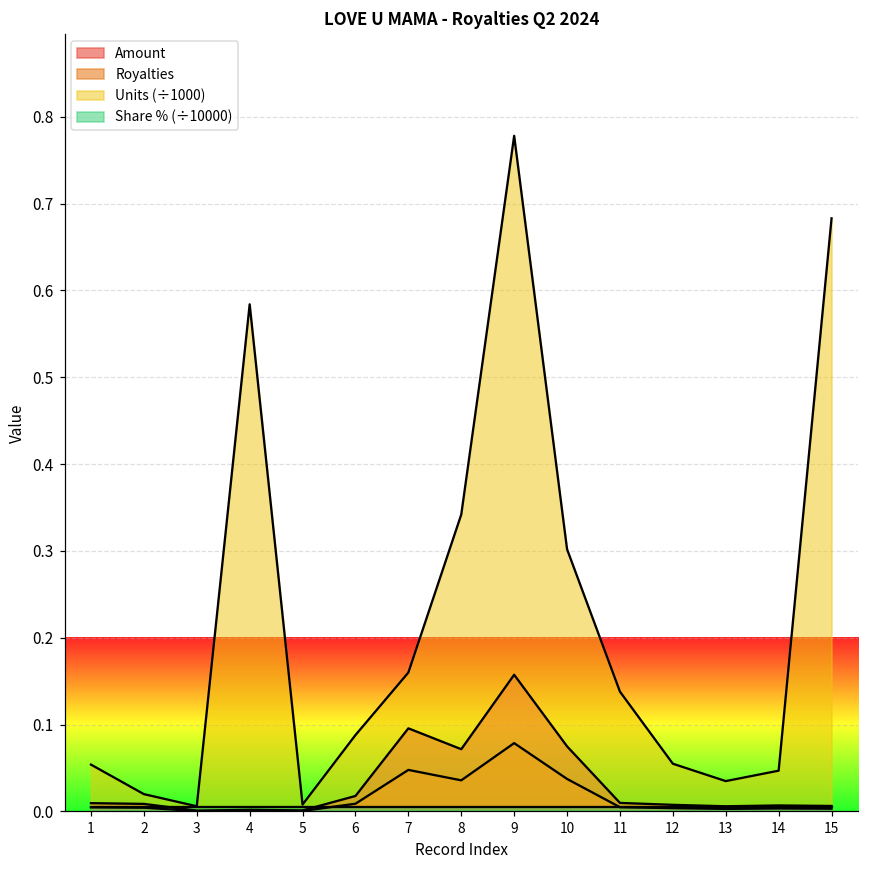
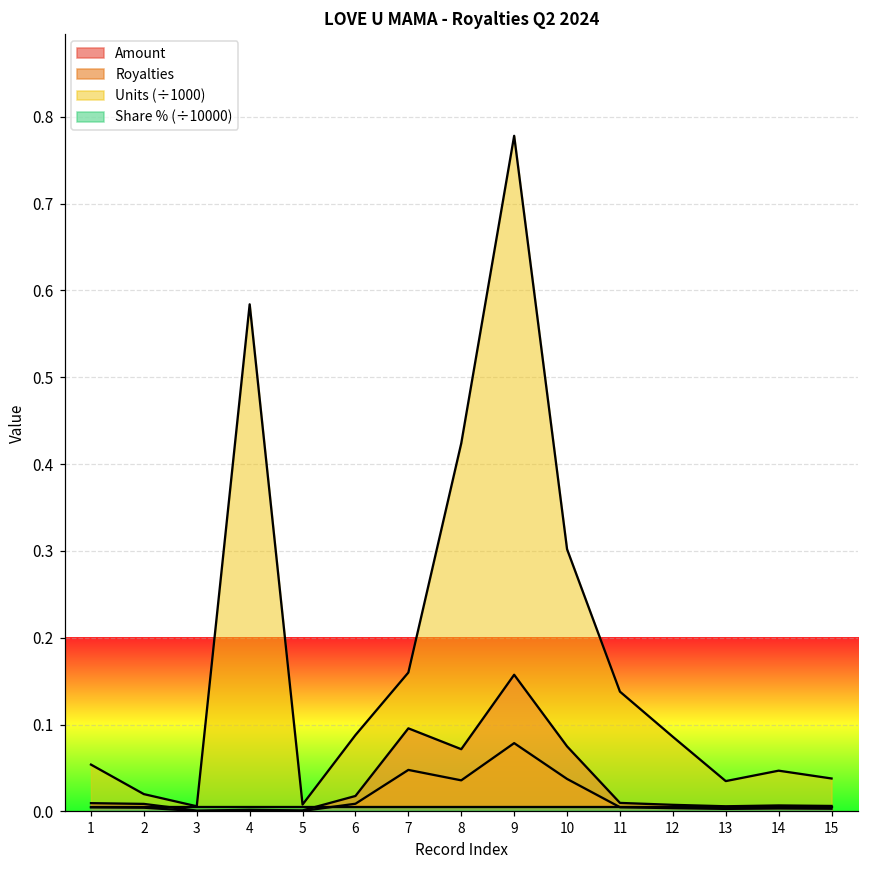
Units (÷1000), 8: 0.34 -> 0.42
Units (÷1000), 12: 0.06 -> 0.09
Units (÷1000), 15: 0.68 -> 0.04
